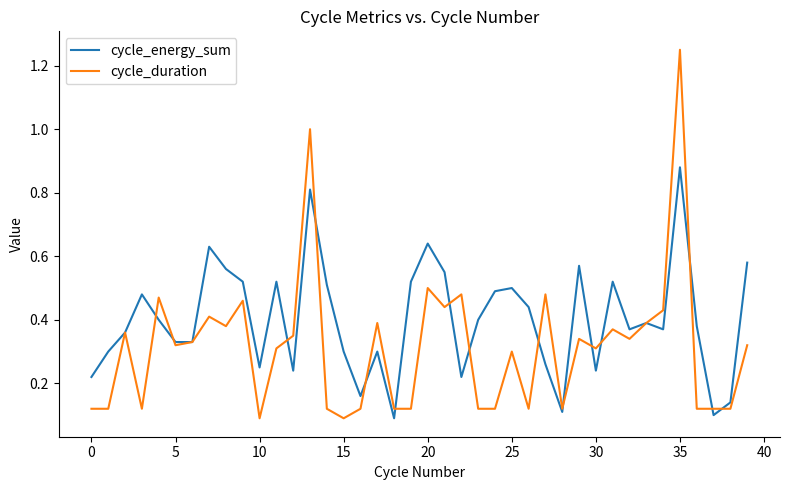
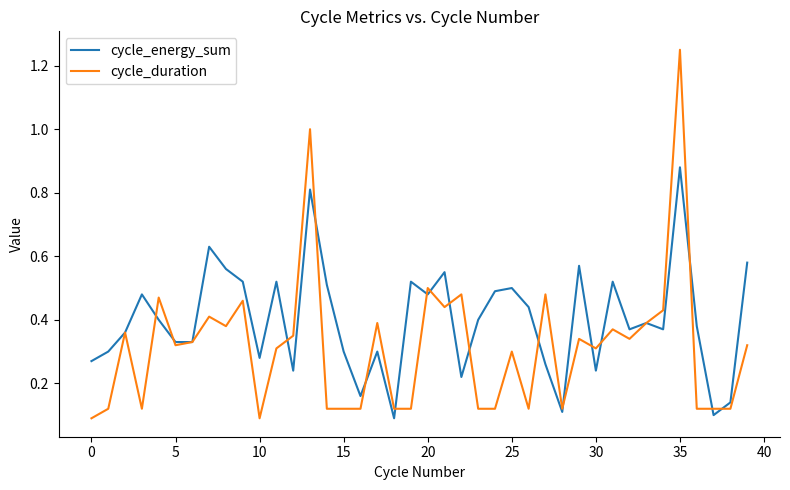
cycle_energy_sum, 0: 0.22 -> 0.27
cycle_duration, 0: 0.12 -> 0.09
cycle_energy_sum, 10: 0.25 -> 0.28
cycle_duration, 15: 0.09 -> 0.12
cycle_energy_sum, 20: 0.64 -> 0.48
